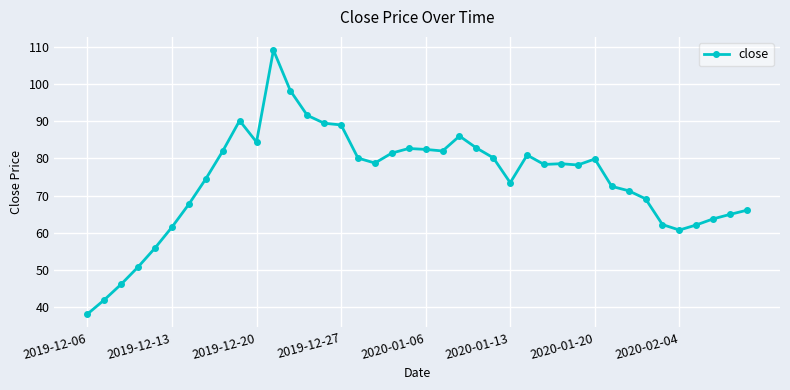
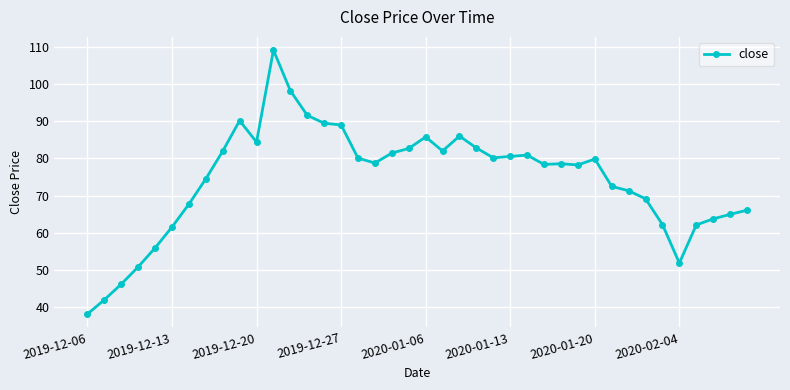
2020-01-06: 82 -> 86
2020-01-13: 73 -> 81
2020-02-04: 61 -> 52
